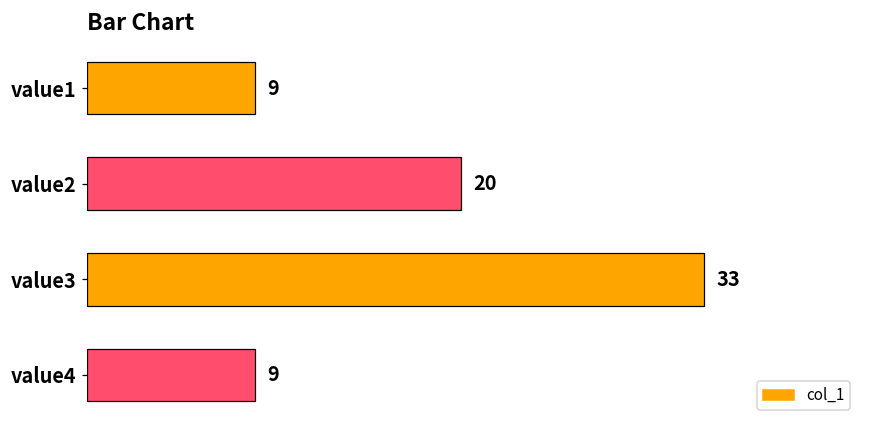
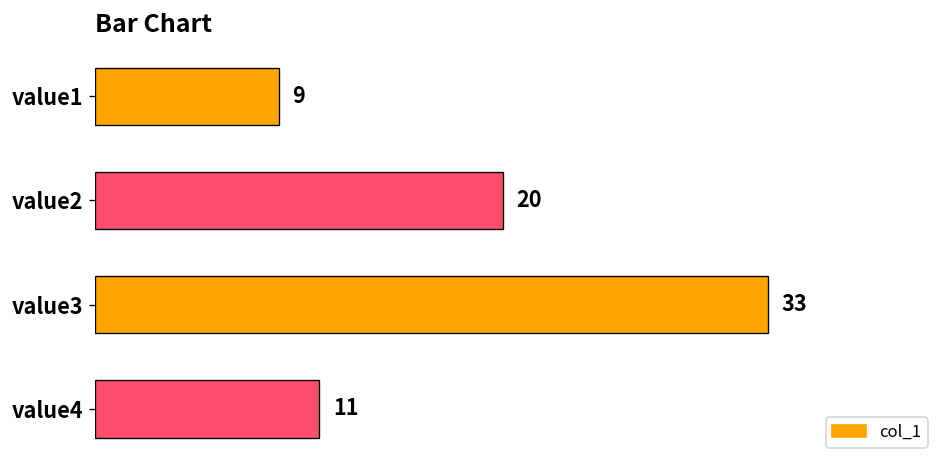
value4: 9 -> 11
